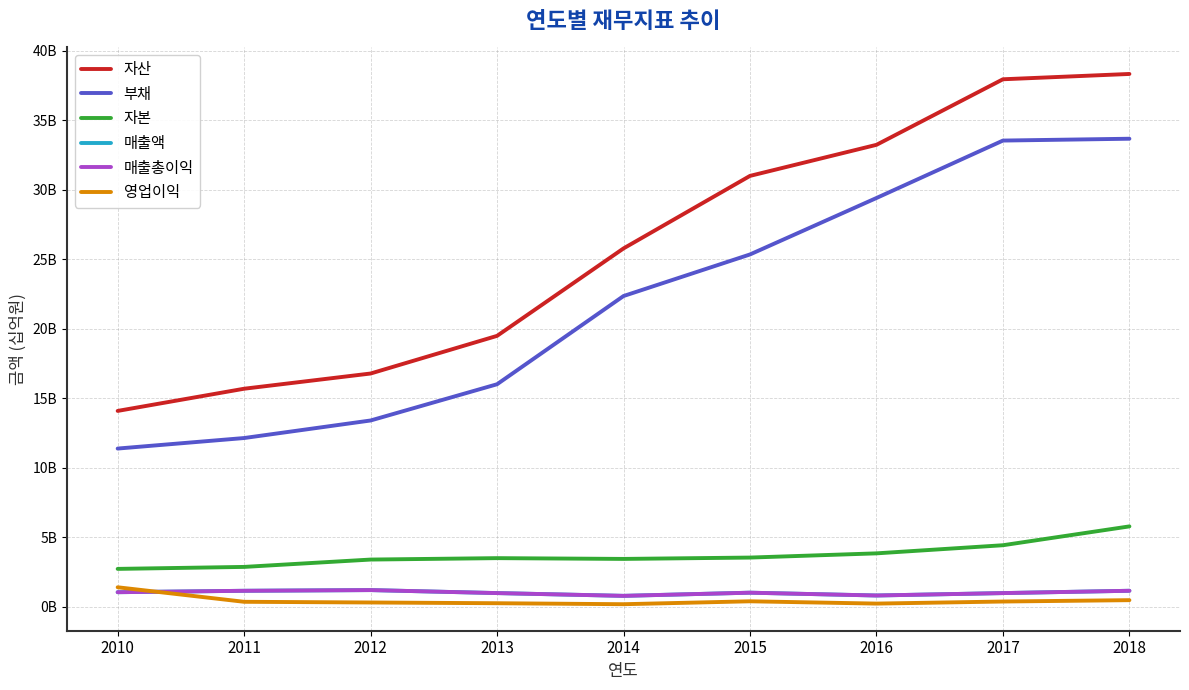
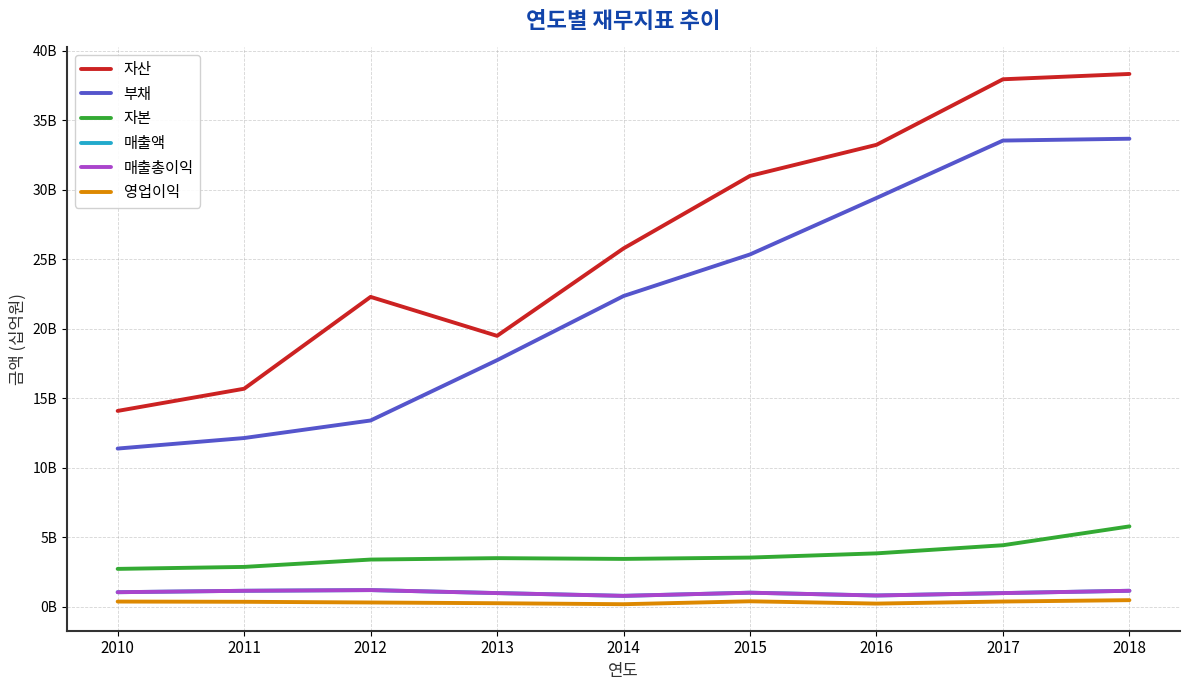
영업이익, 2010: 1400000000 -> 400000000
자산, 2012: 16800000000 -> 22300000000
부채, 2013: 16000000000 -> 17700000000
